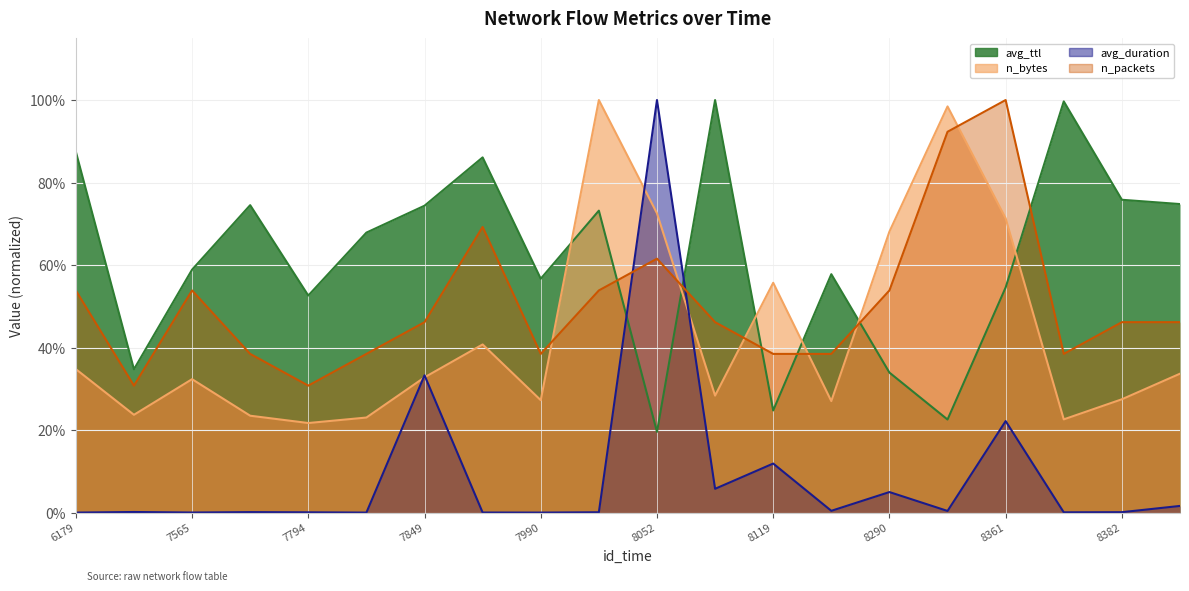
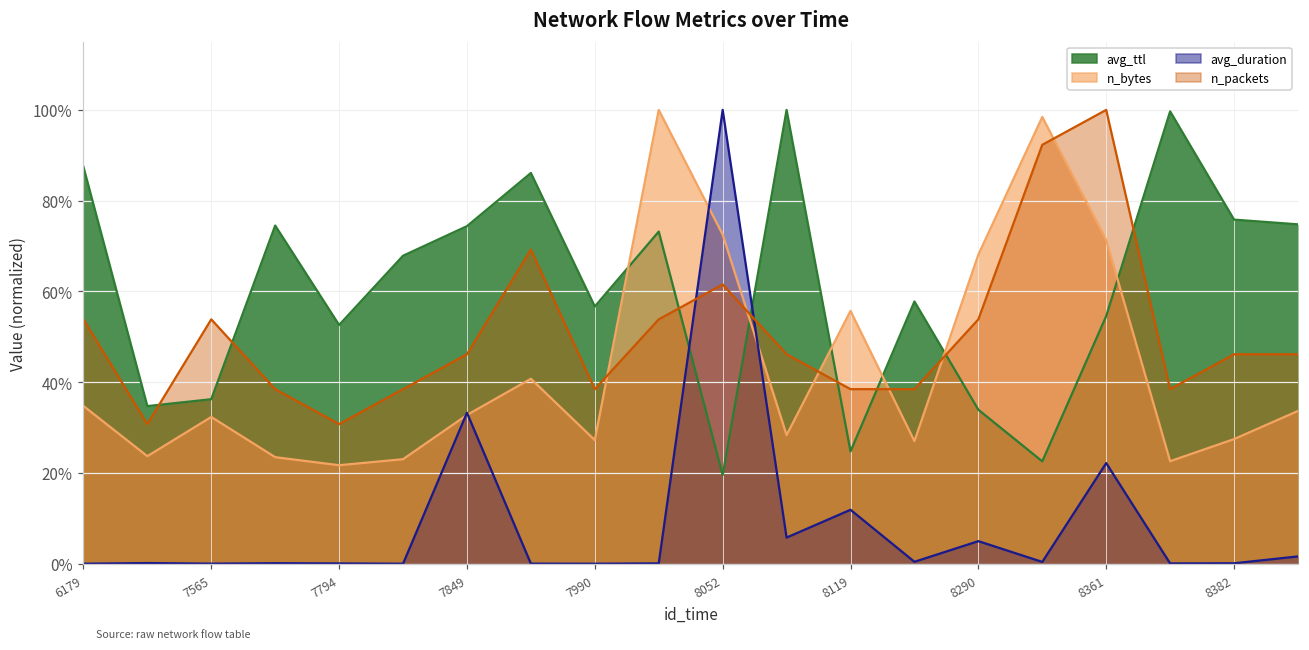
avg_ttl, 7565: 59% -> 36%
